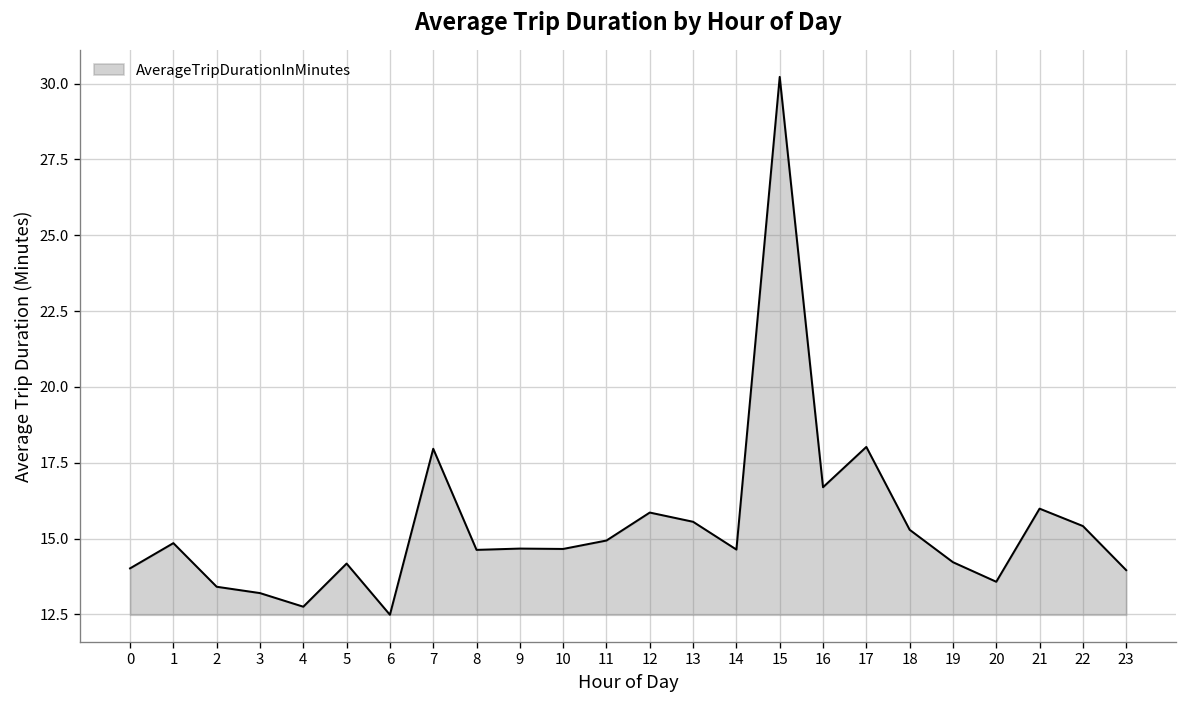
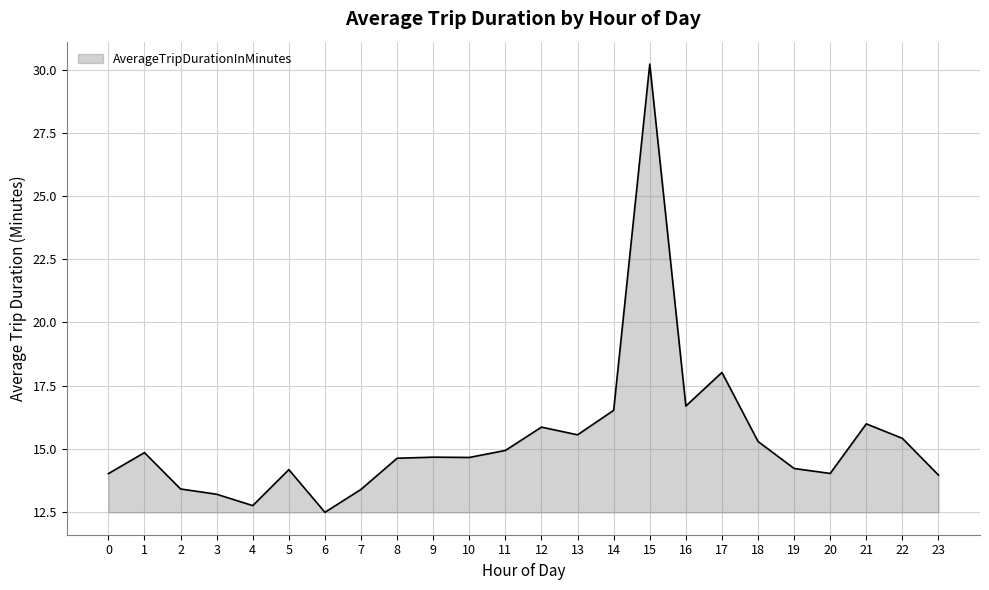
7: 18.0 -> 13.4
14: 14.6 -> 16.5
20: 13.6 -> 14.0
